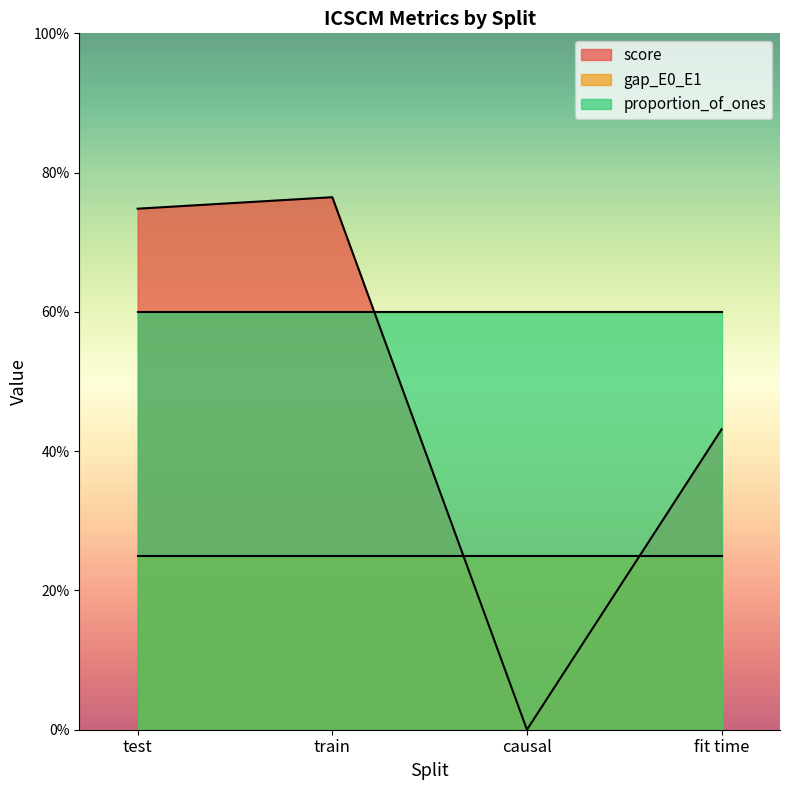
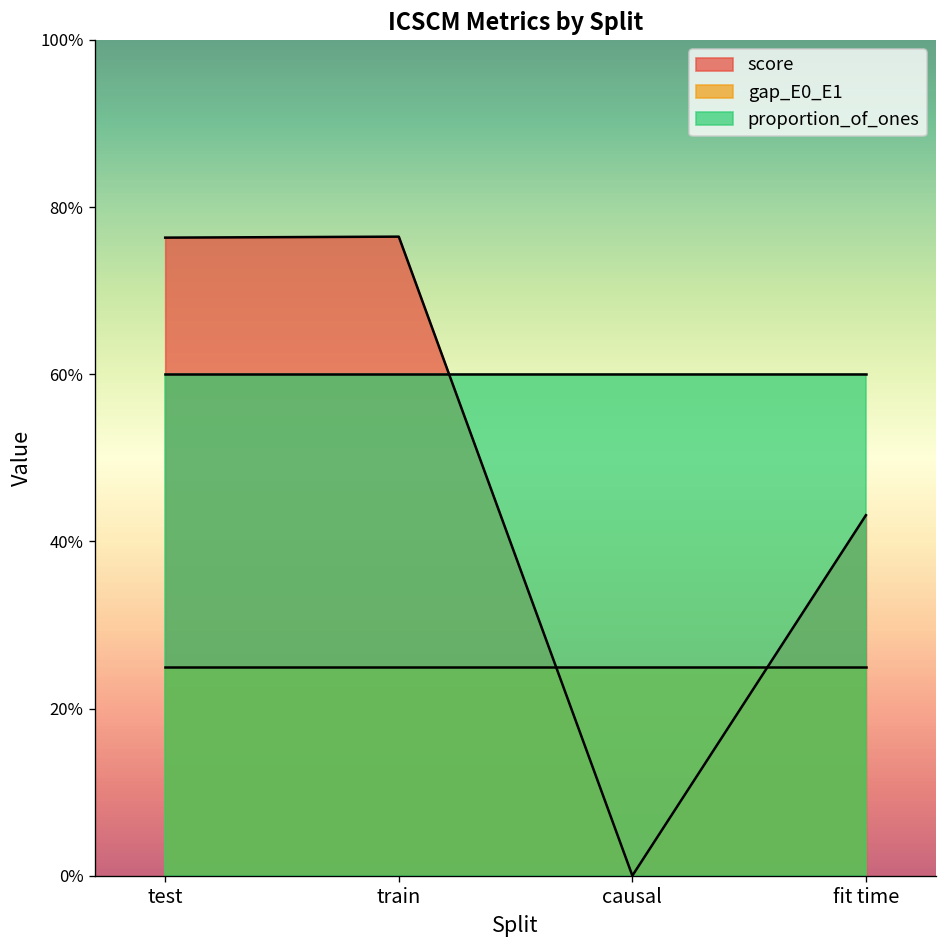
score, test: 75% -> 76%
